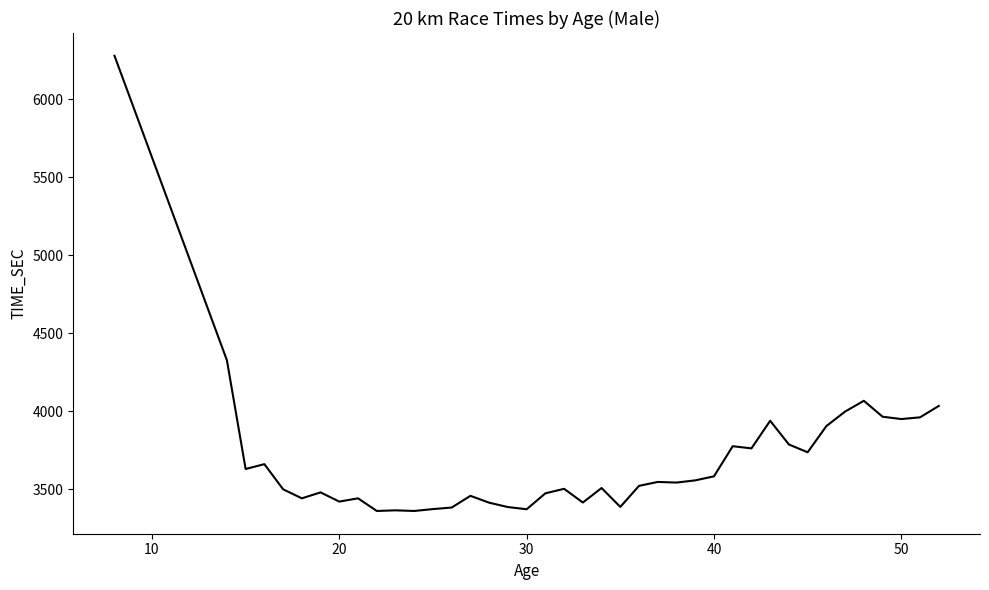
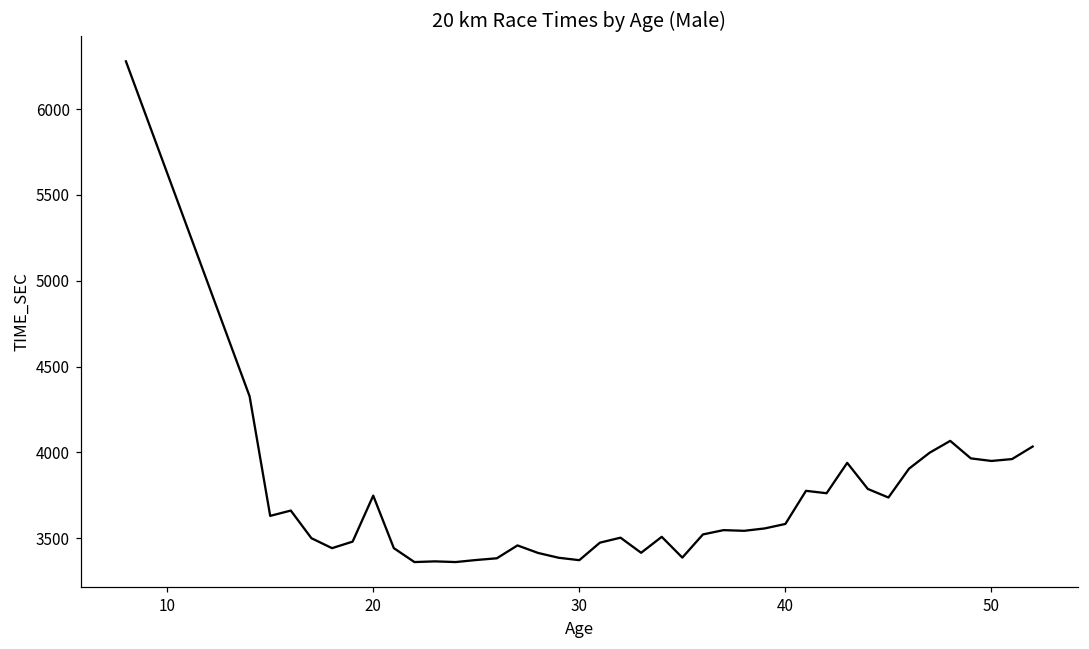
20: 3420 -> 3750
